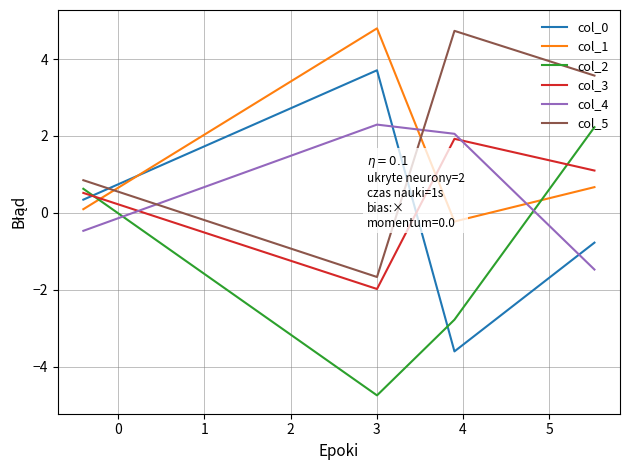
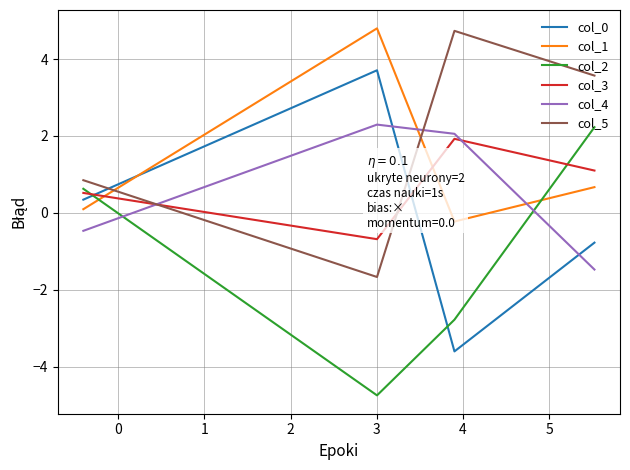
col_3, 3: -2.0 -> -0.7
